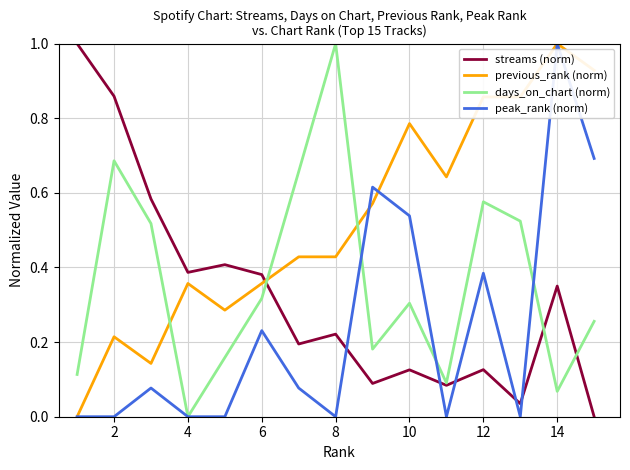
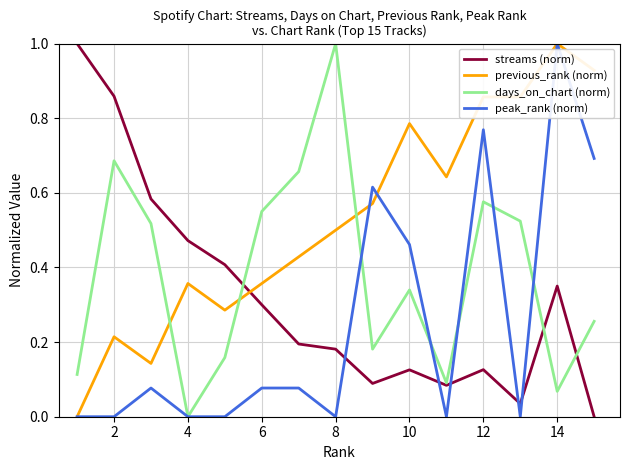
streams (norm), 4: 0.39 -> 0.47
streams (norm), 6: 0.38 -> 0.30
days_on_chart (norm), 6: 0.32 -> 0.55
peak_rank (norm), 6: 0.23 -> 0.08
streams (norm), 8: 0.22 -> 0.18
previous_rank (norm), 8: 0.43 -> 0.50
days_on_chart (norm), 10: 0.30 -> 0.34
peak_rank (norm), 10: 0.54 -> 0.46
peak_rank (norm), 12: 0.38 -> 0.77
